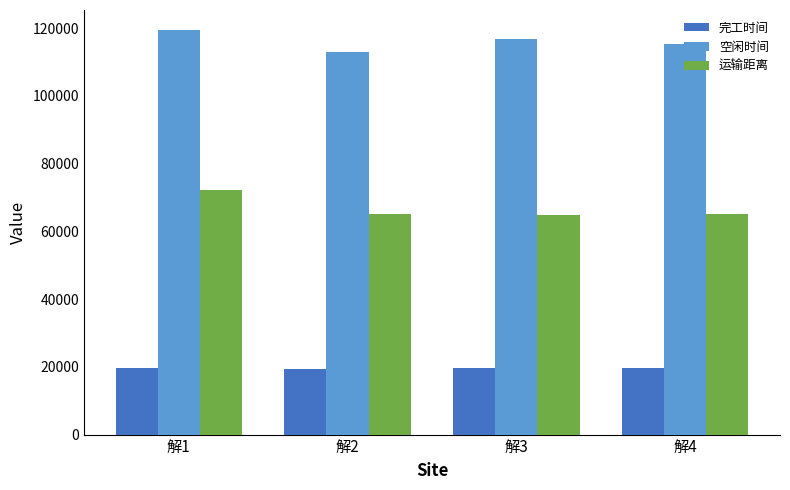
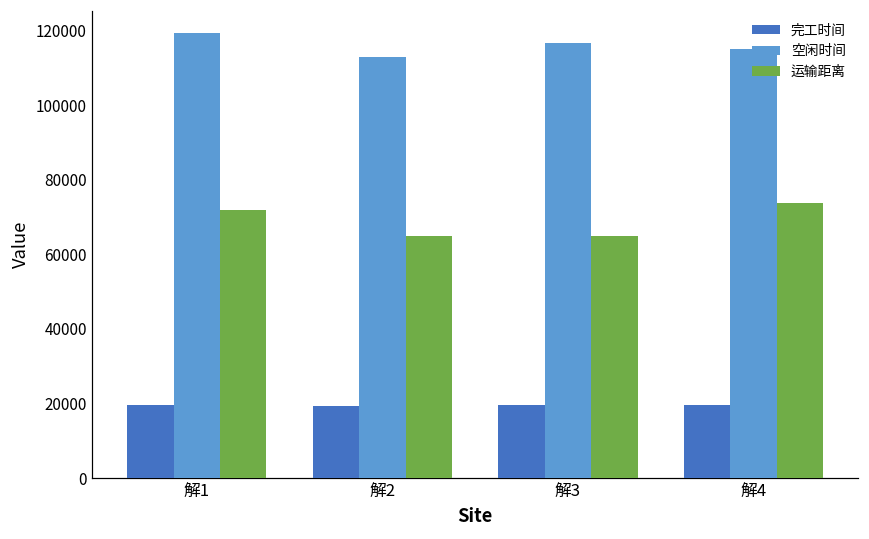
运输距离, 解4: 65000 -> 74000
